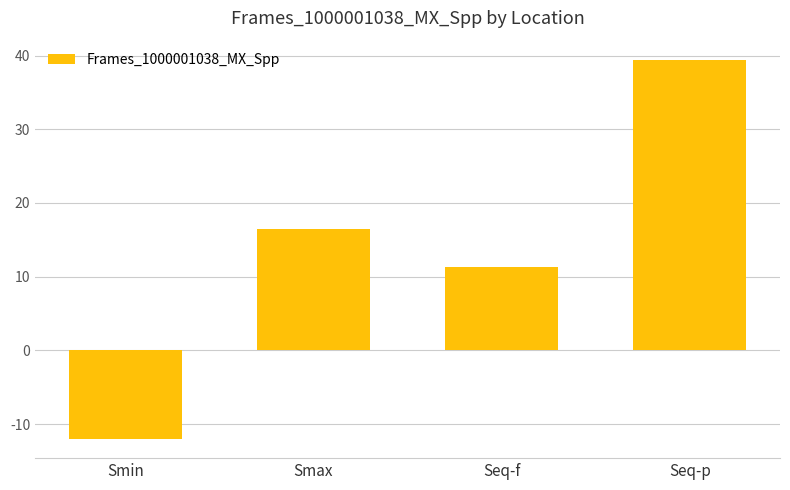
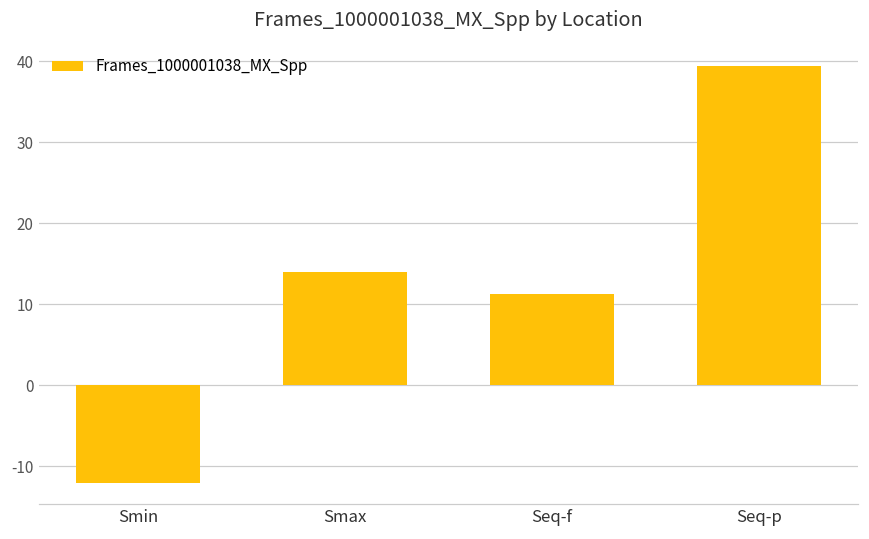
Smax: 16 -> 14
